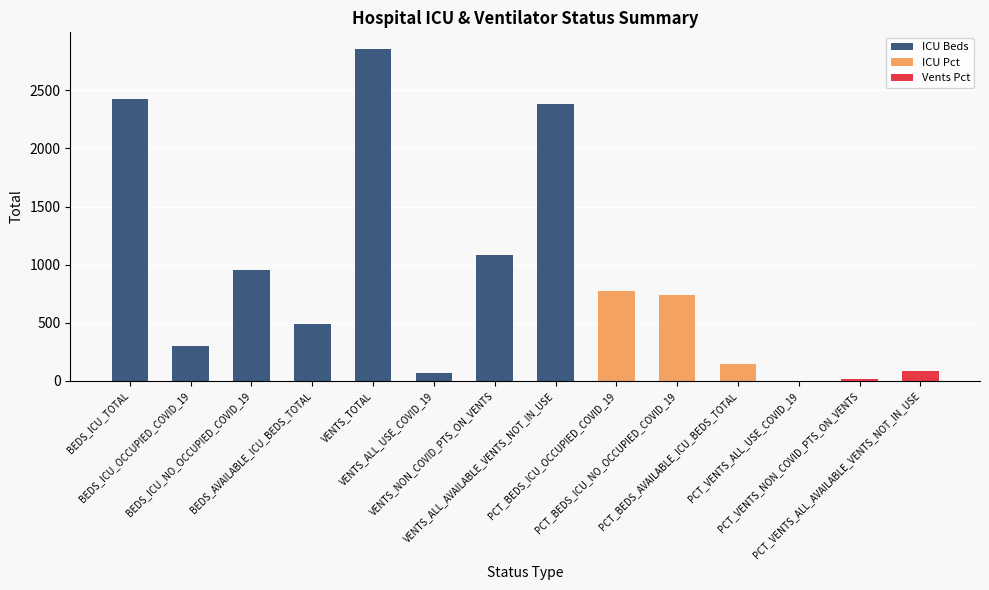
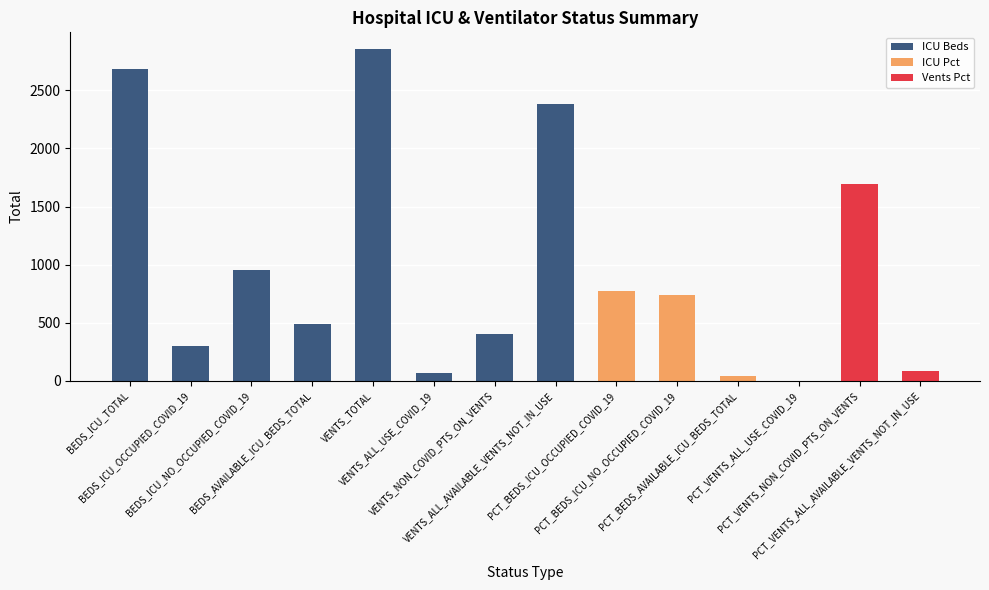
BEDS_ICU_TOTAL: 2420 -> 2680
VENTS_NON_COVID_PTS_ON_VENTS: 1080 -> 400
PCT_BEDS_AVAILABLE_ICU_BEDS_TOTAL: 150 -> 40
PCT_VENTS_NON_COVID_PTS_ON_VENTS: 10 -> 1690
